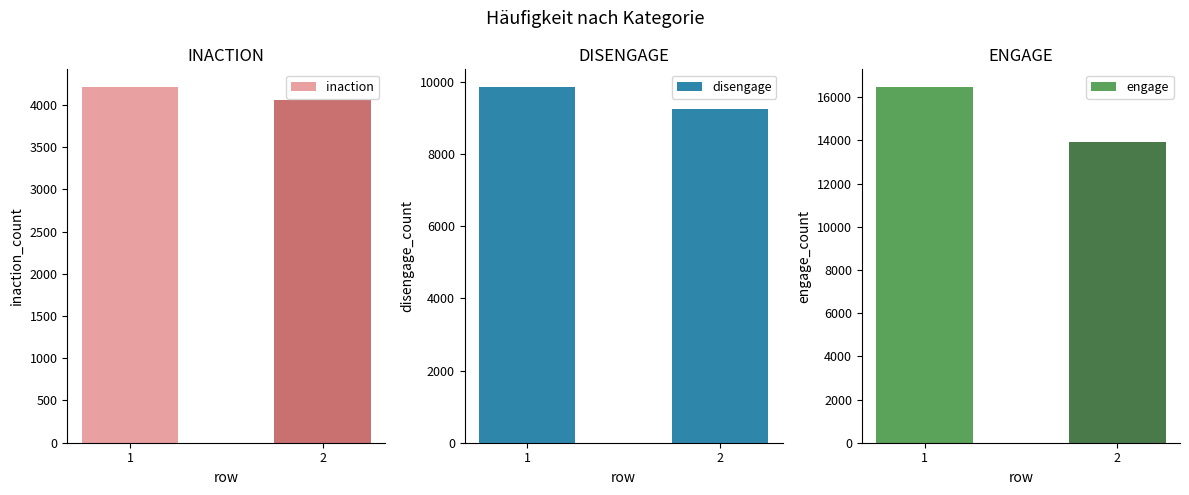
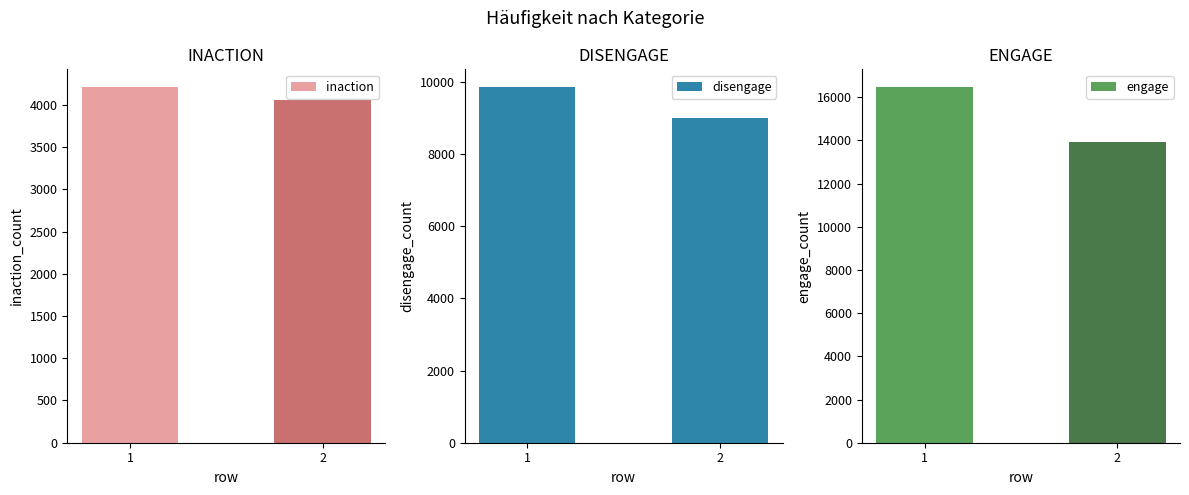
DISENGAGE, 2: 9200 -> 9000
